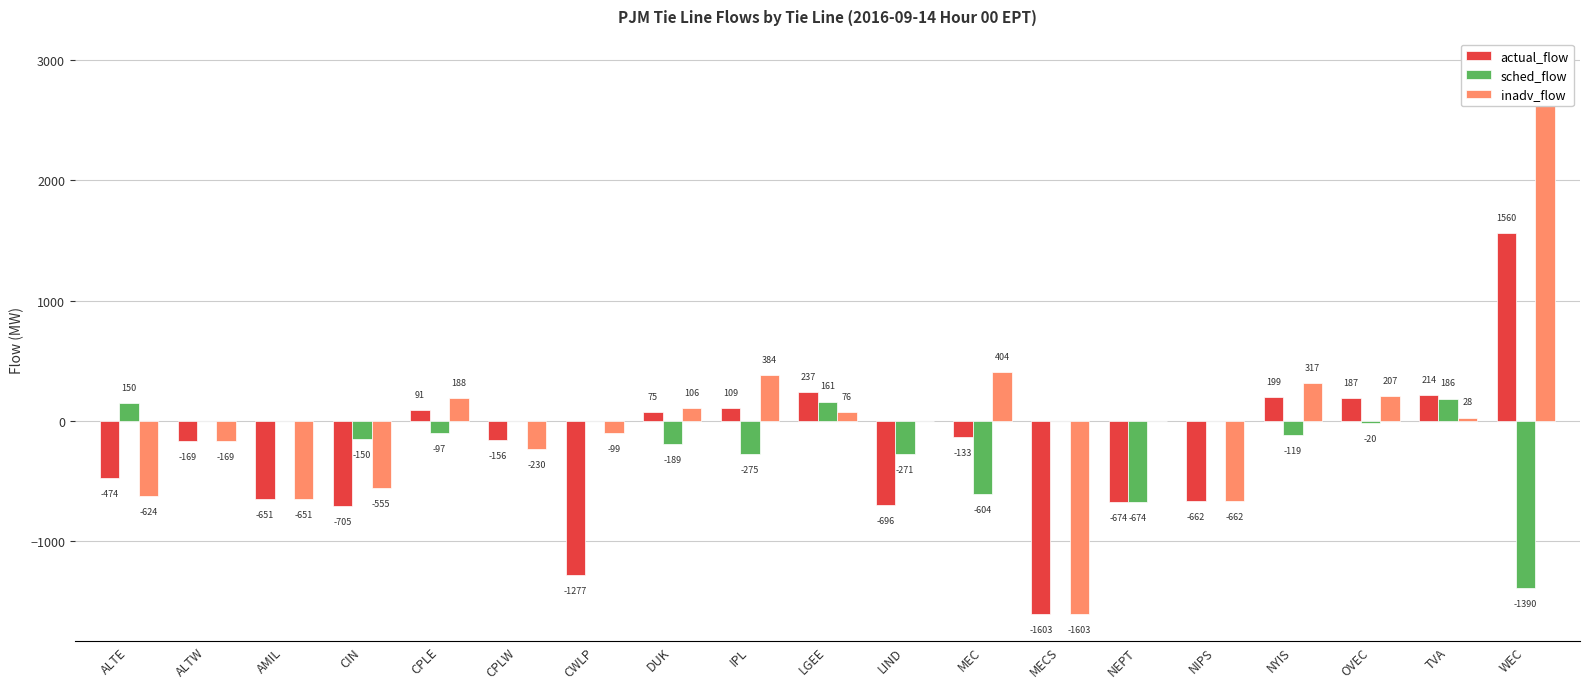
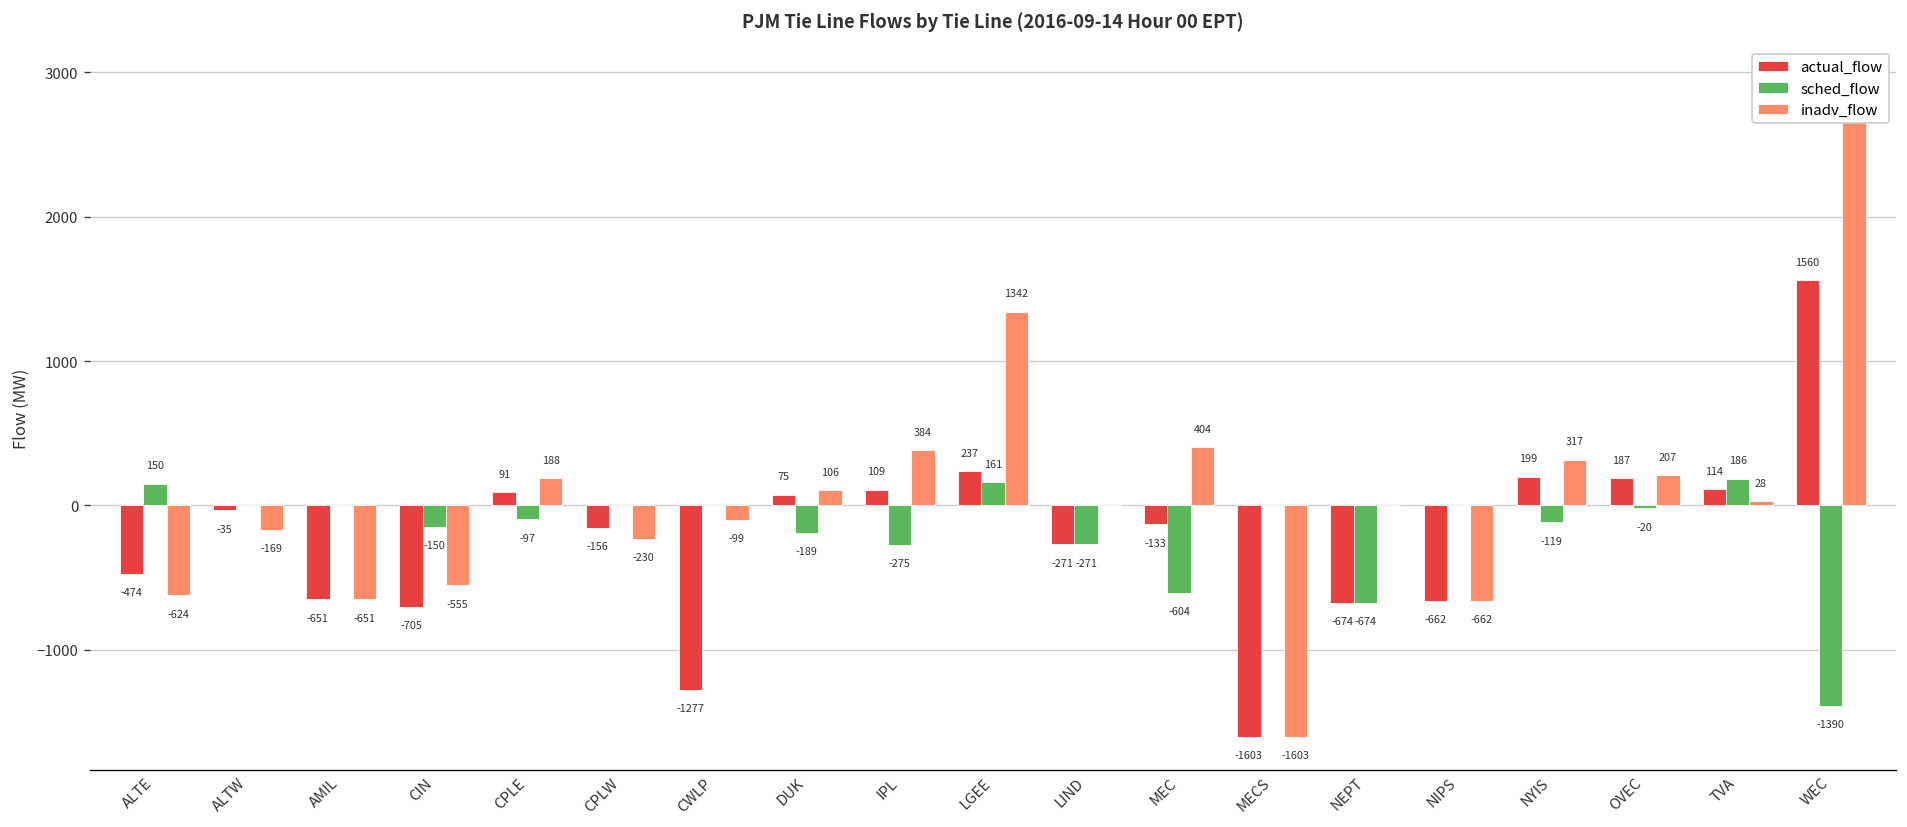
actual_flow, ALTW: -169 -> -35
inadv_flow, LGEE: 76 -> 1342
actual_flow, LIND: -696 -> -271
actual_flow, TVA: 214 -> 114
